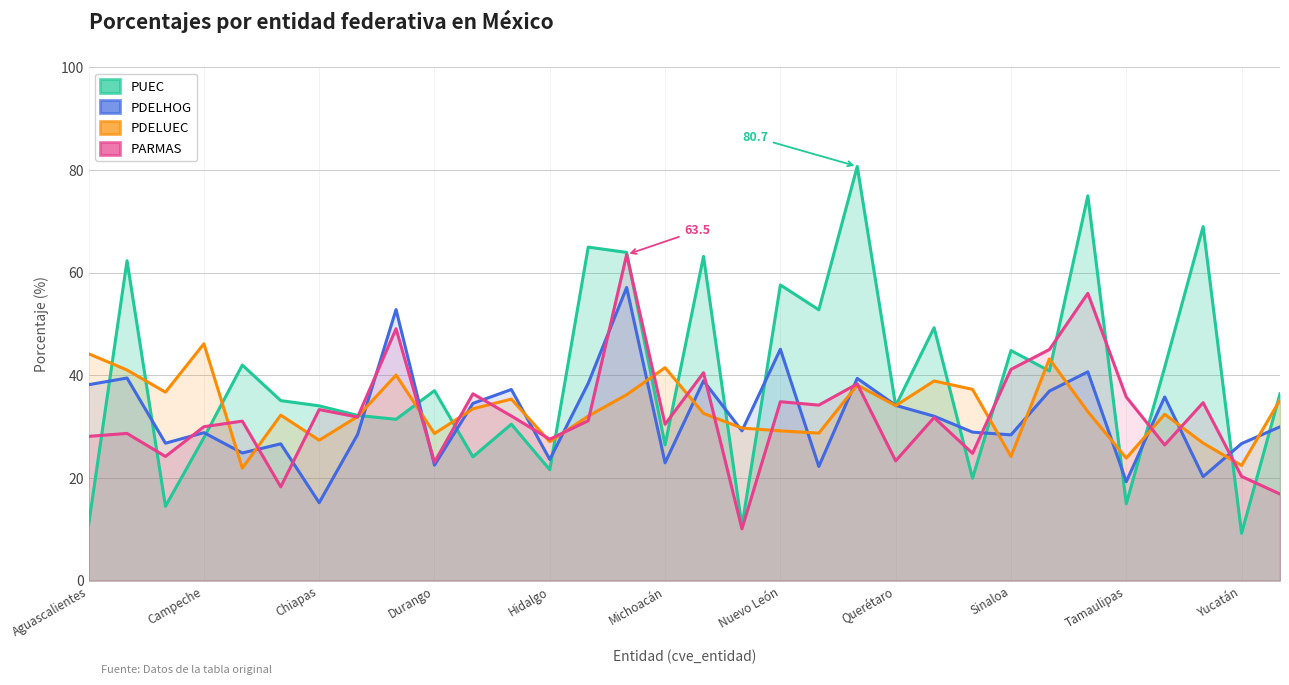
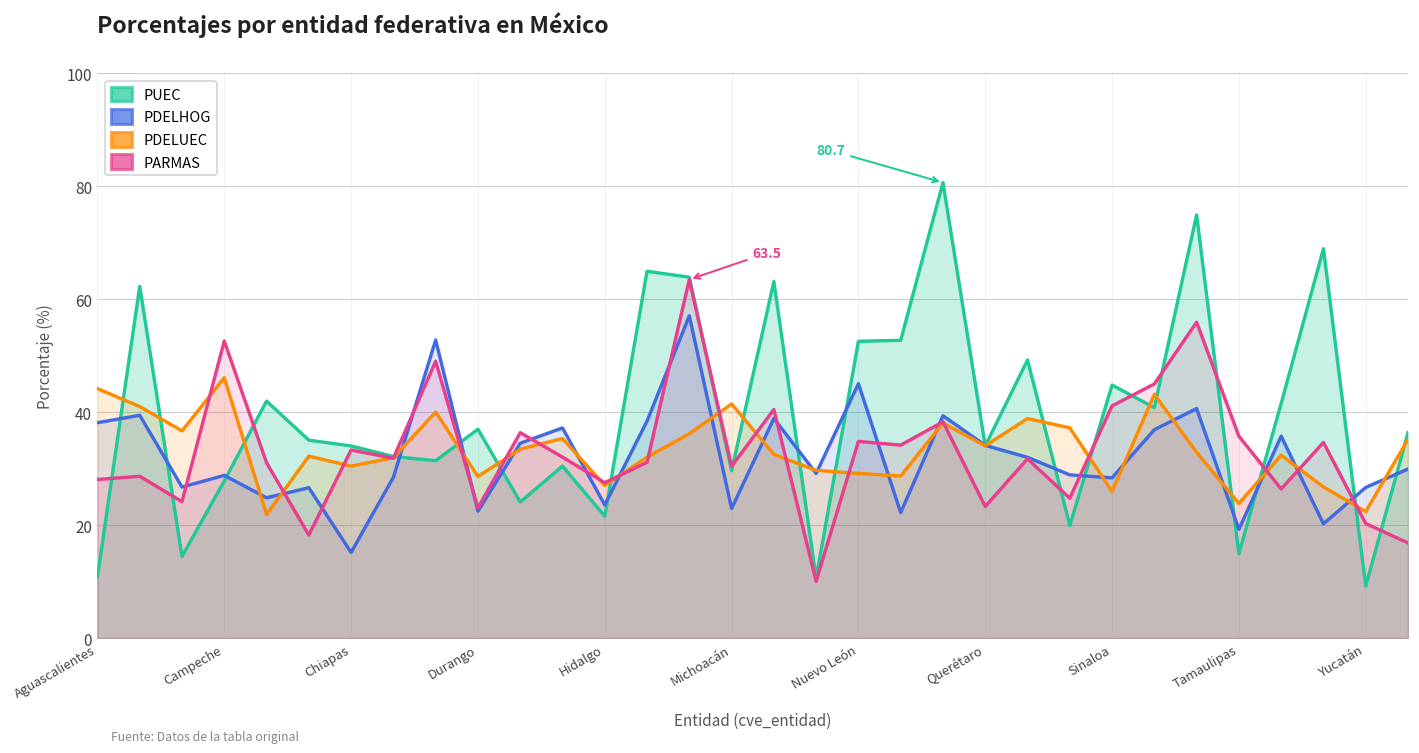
PARMAS, Campeche: 30 -> 53
PDELUEC, Chiapas: 27 -> 30
PUEC, Michoacán: 26 -> 30
PUEC, Nuevo León: 58 -> 53
PDELUEC, Sinaloa: 24 -> 26
